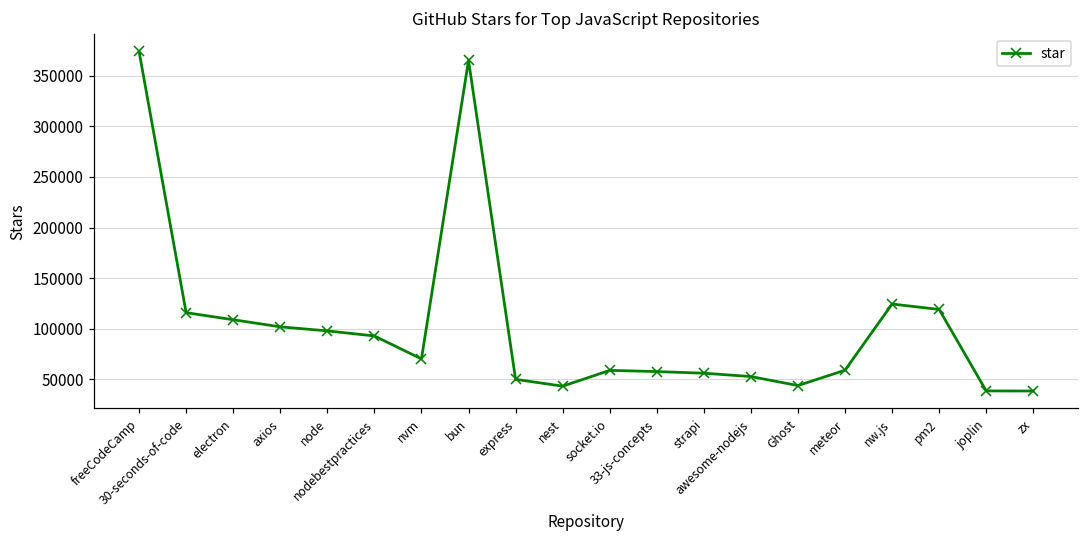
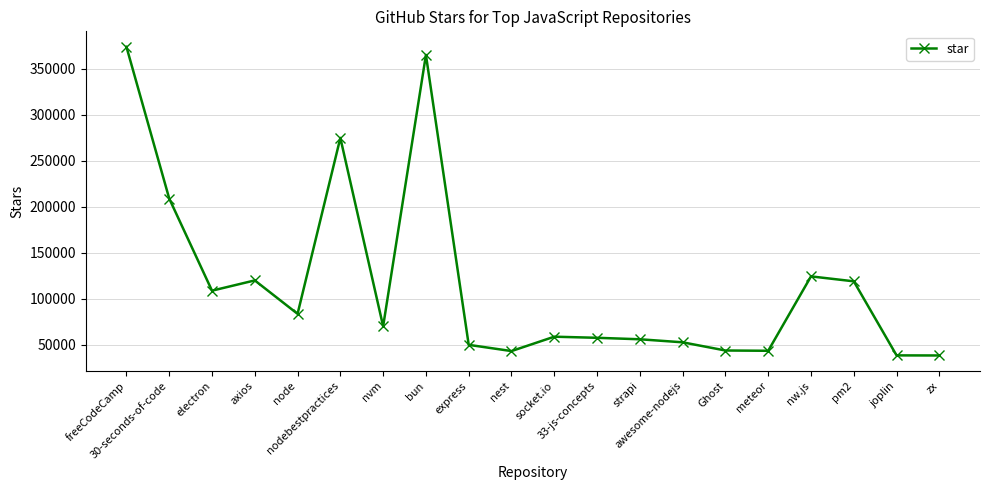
30-seconds-of-code: 120000 -> 210000
axios: 100000 -> 120000
node: 100000 -> 80000
nodebestpractices: 90000 -> 270000
meteor: 60000 -> 40000
